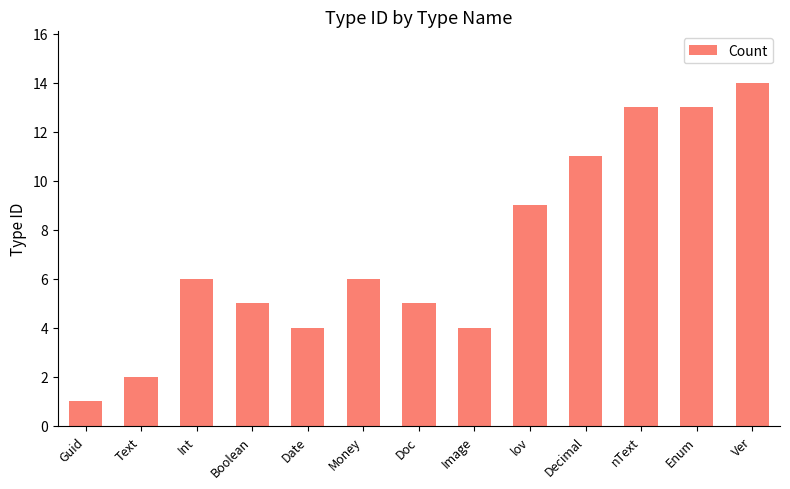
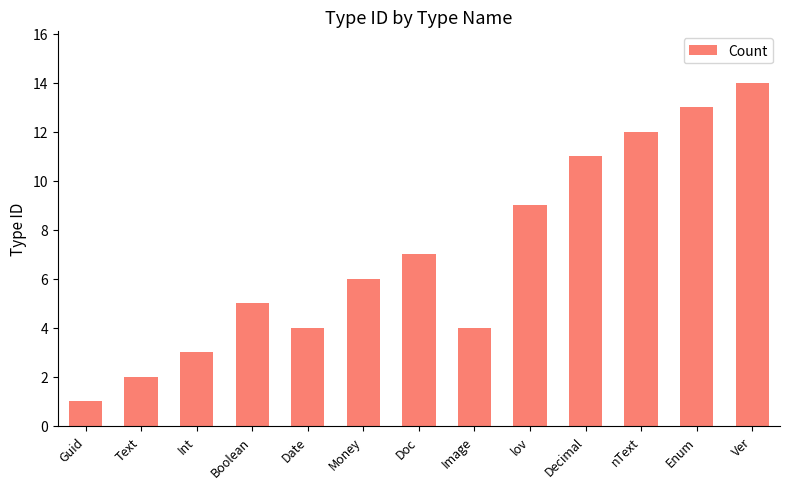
Int: 6 -> 3
Doc: 5 -> 7
nText: 13 -> 12
